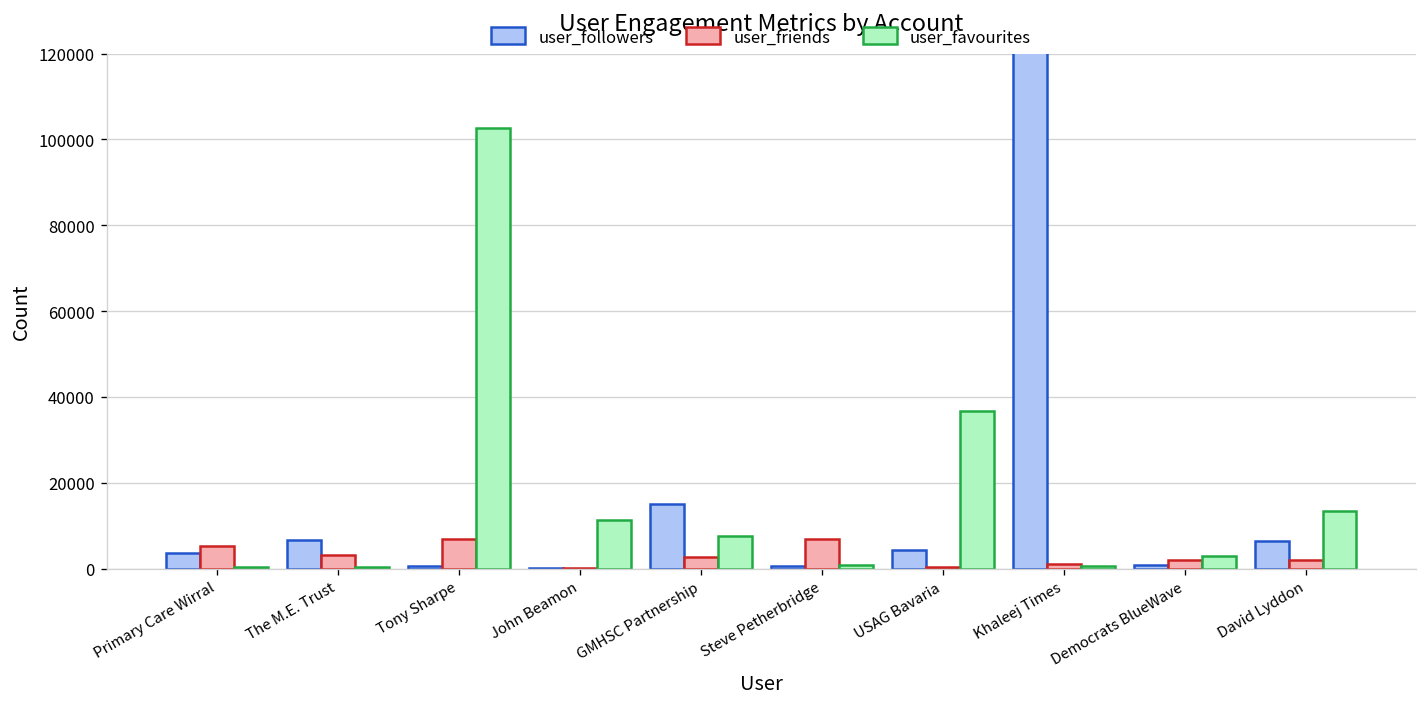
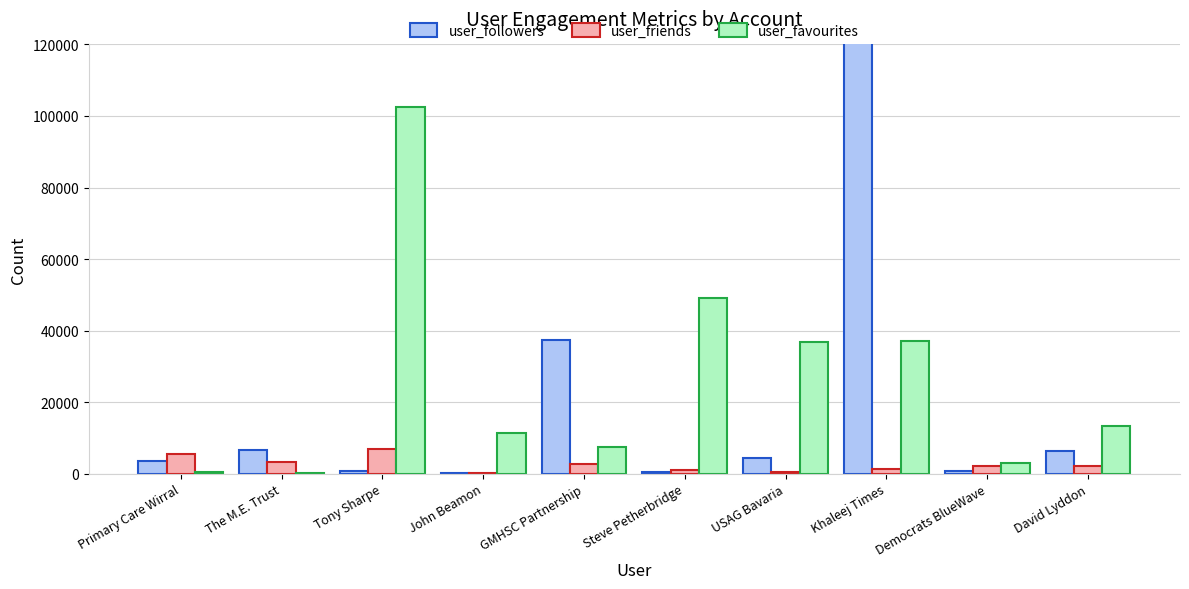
user_followers, GMHSC Partnership: 15000 -> 37000
user_friends, Steve Petherbridge: 7000 -> 1000
user_favourites, Steve Petherbridge: 1000 -> 49000
user_favourites, Khaleej Times: 1000 -> 37000
